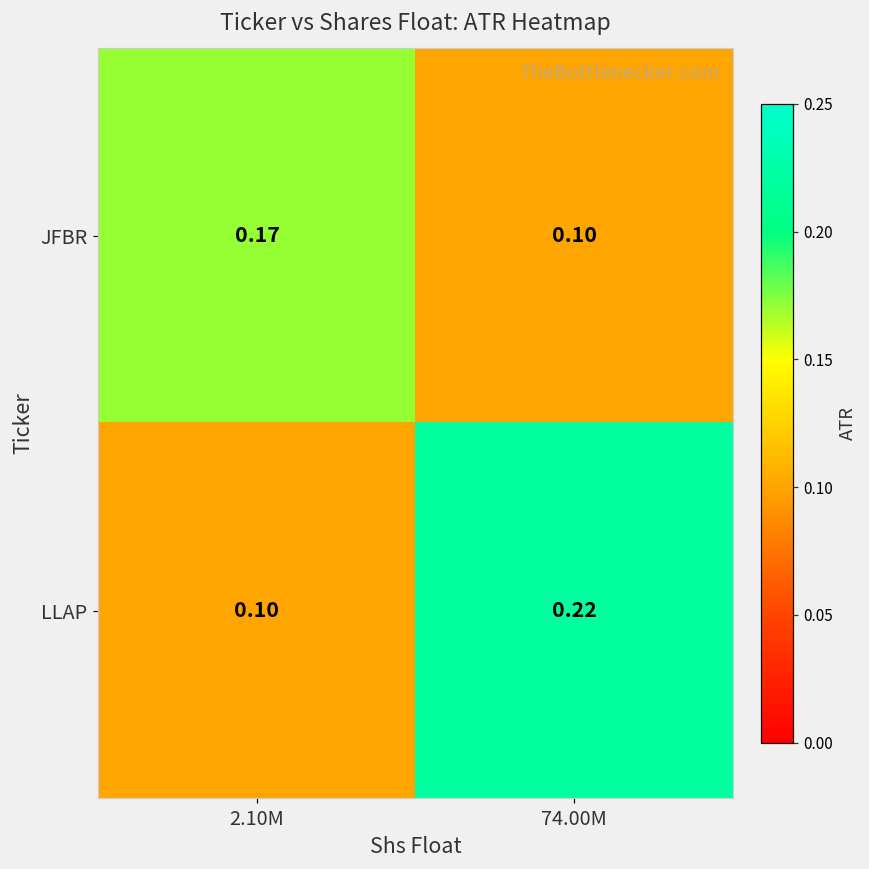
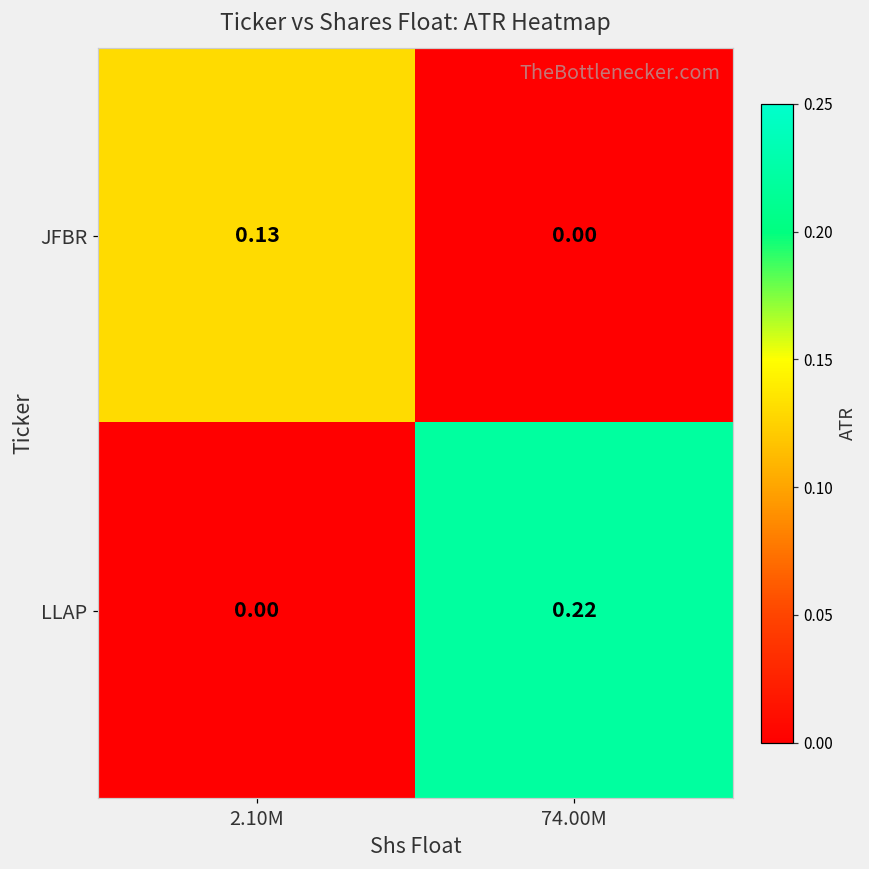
JFBR, 2.10M: 0.17 -> 0.13
JFBR, 74.00M: 0.10 -> 0.00
LLAP, 2.10M: 0.10 -> 0.00
